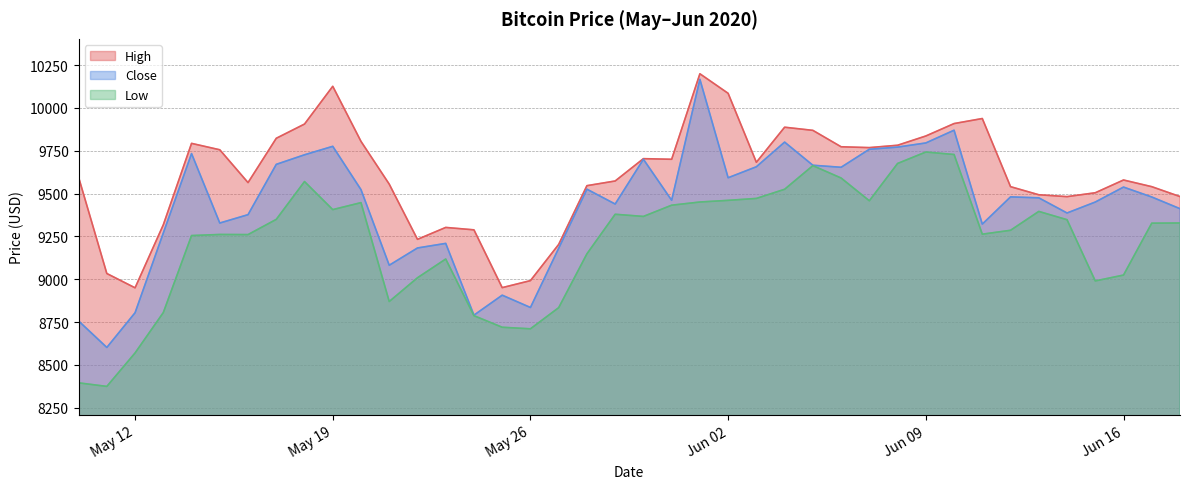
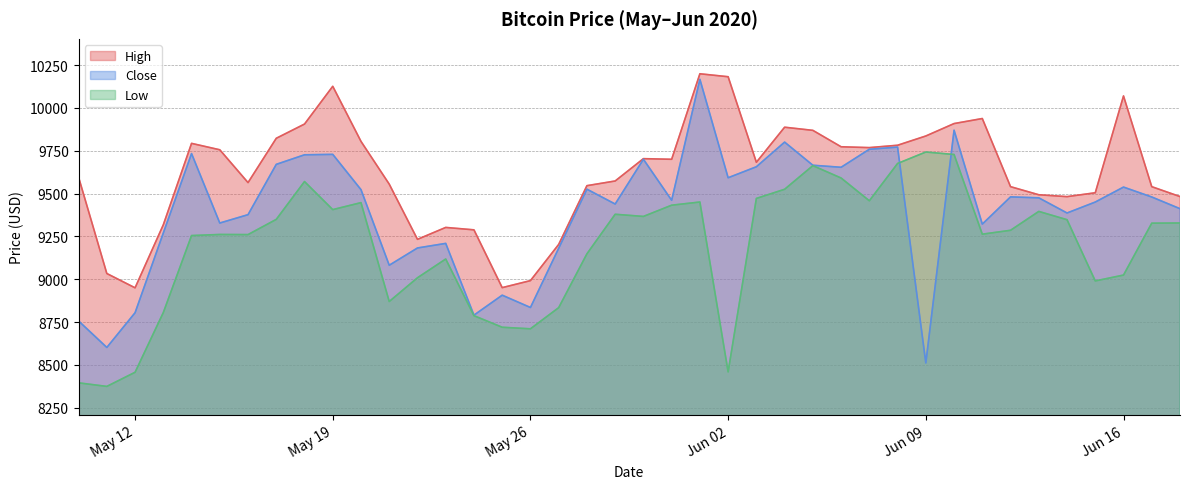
Low, May 12: 8570 -> 8460
Close, May 19: 9780 -> 9730
High, Jun 02: 10090 -> 10180
Low, Jun 02: 9460 -> 8460
Close, Jun 09: 9800 -> 8510
High, Jun 16: 9580 -> 10070
